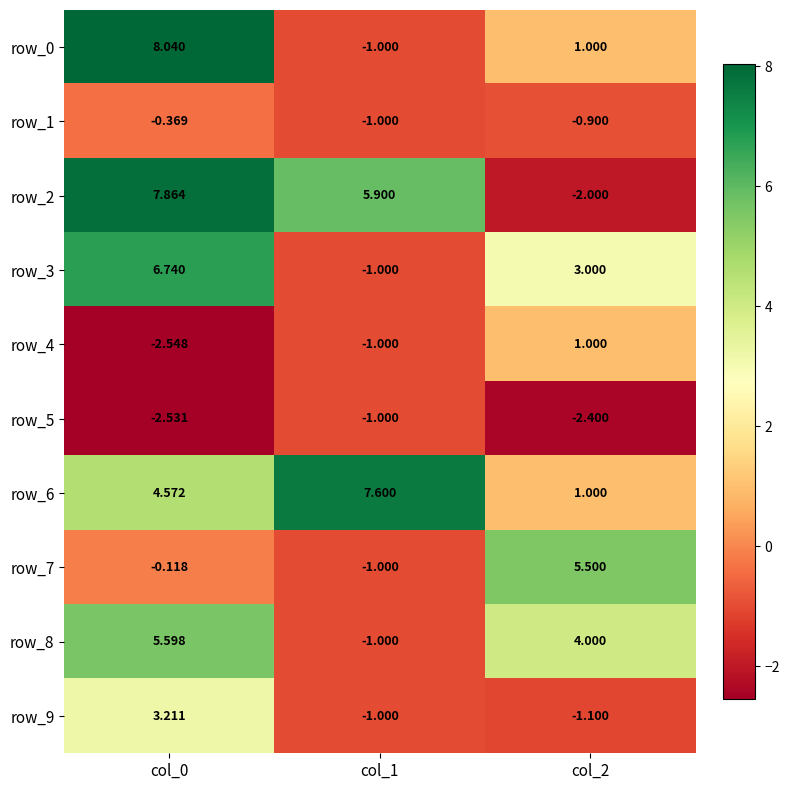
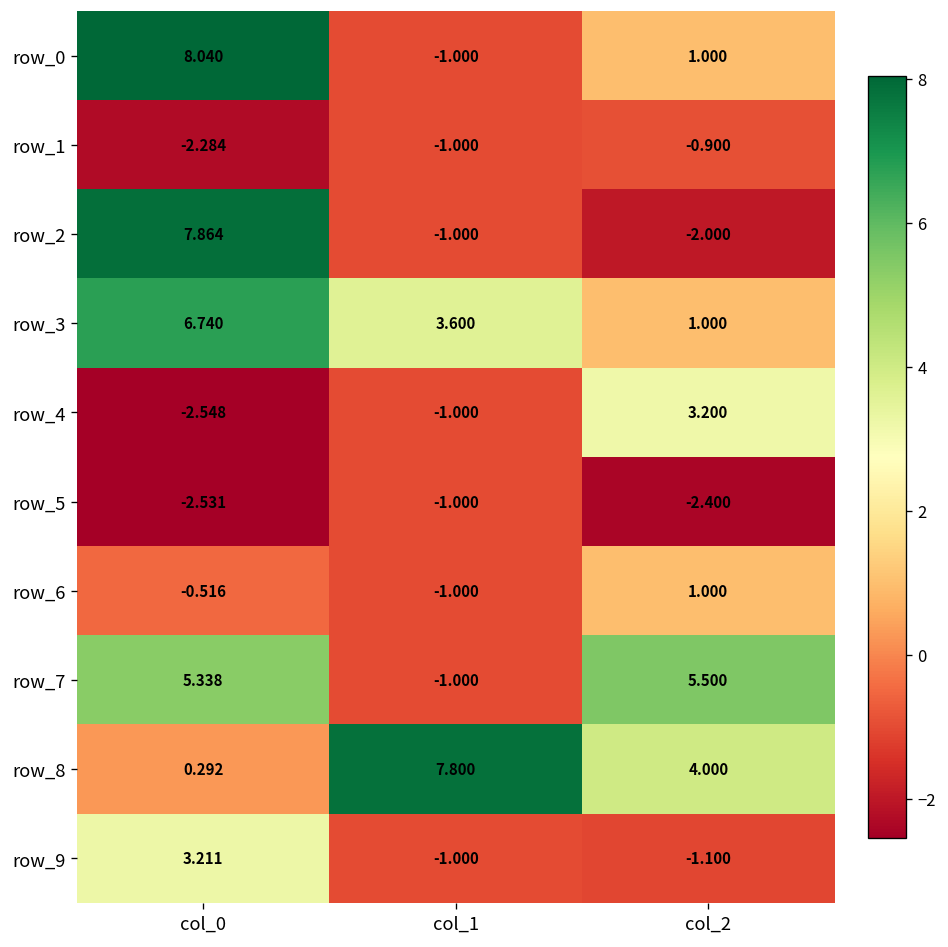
row_1, col_0: -0.369 -> -2.284
row_2, col_1: 5.900 -> -1.000
row_3, col_1: -1.000 -> 3.600
row_3, col_2: 3.000 -> 1.000
row_4, col_2: 1.000 -> 3.200
row_6, col_0: 4.572 -> -0.516
row_6, col_1: 7.600 -> -1.000
row_7, col_0: -0.118 -> 5.338
row_8, col_0: 5.598 -> 0.292
row_8, col_1: -1.000 -> 7.800
